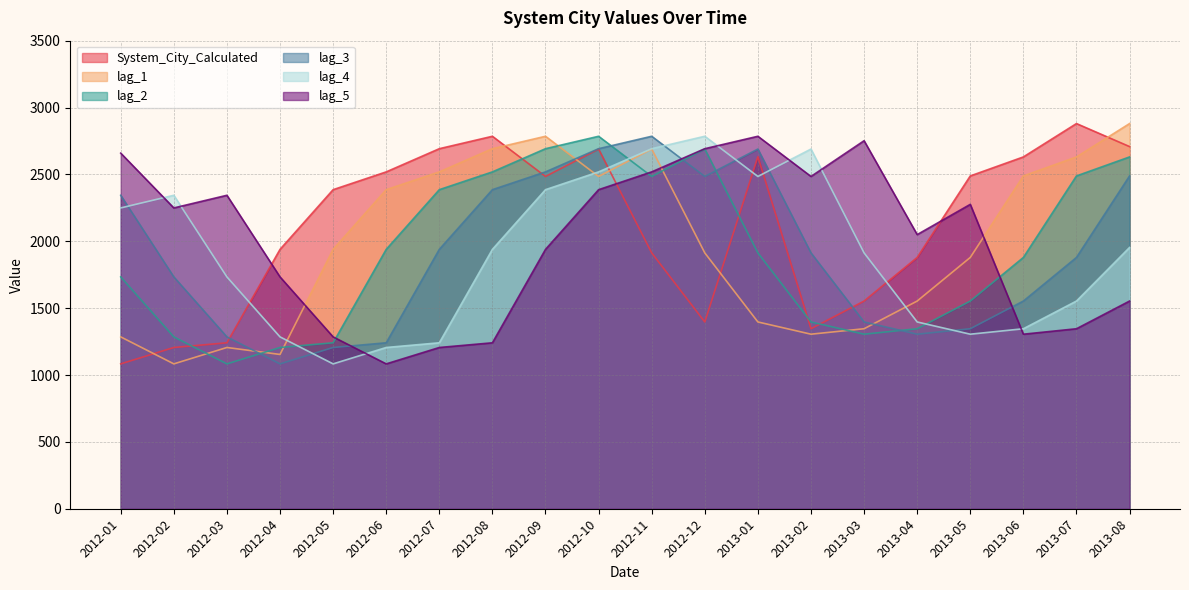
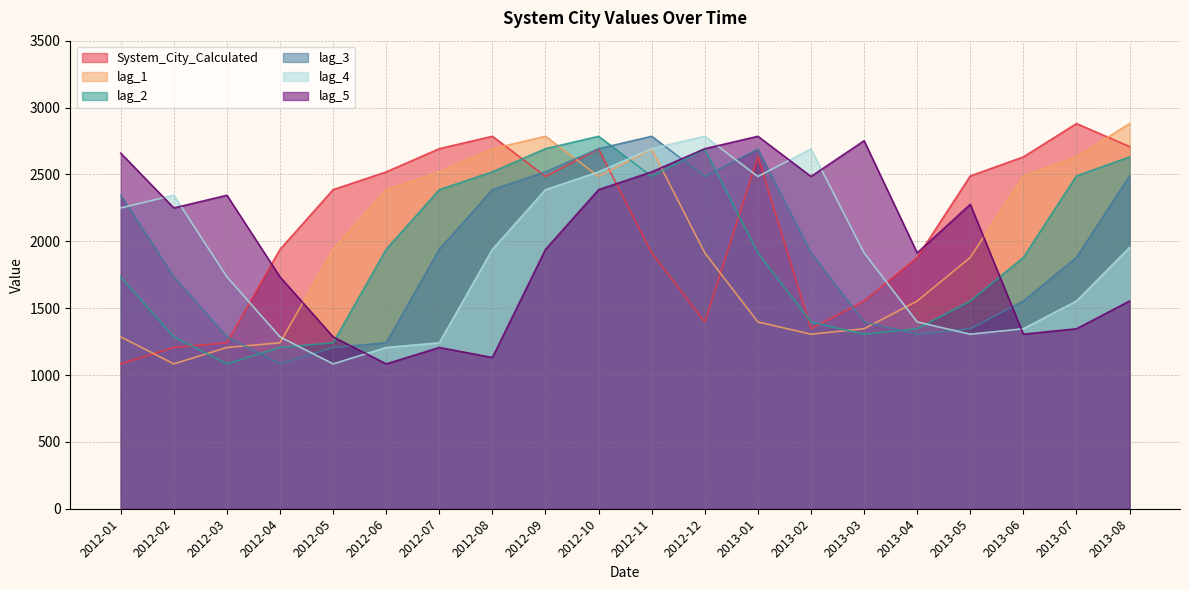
lag_1, 2012-04: 1150 -> 1240
lag_5, 2012-08: 1240 -> 1130
lag_5, 2013-04: 2050 -> 1910
